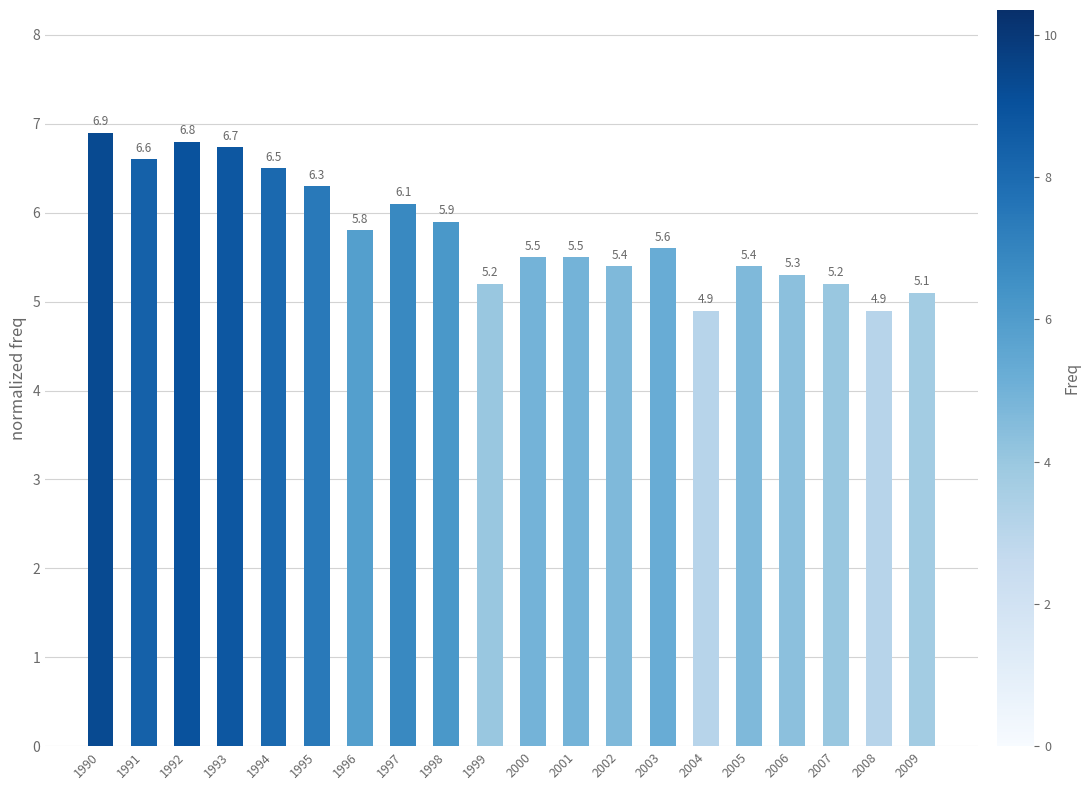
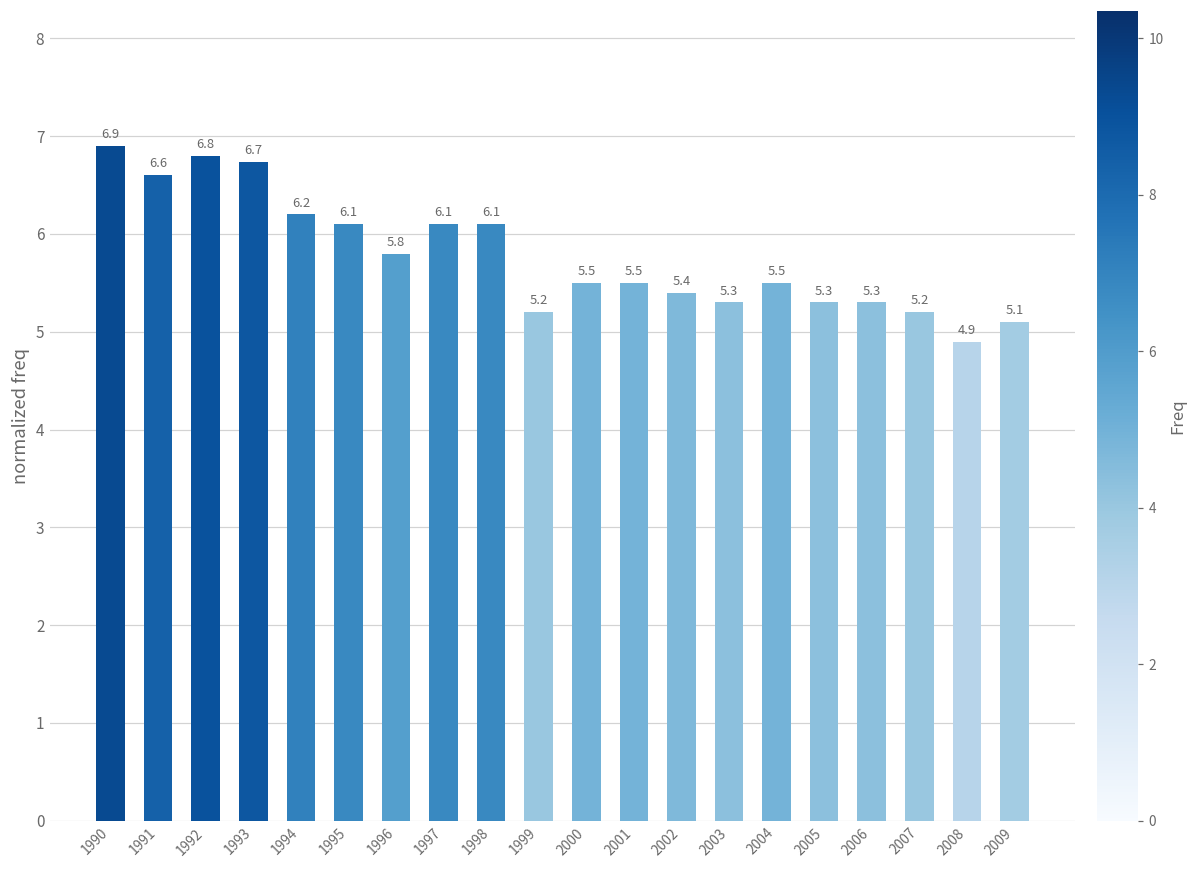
1994: 6.5 -> 6.2
1995: 6.3 -> 6.1
1998: 5.9 -> 6.1
2003: 5.6 -> 5.3
2004: 4.9 -> 5.5
2005: 5.4 -> 5.3
